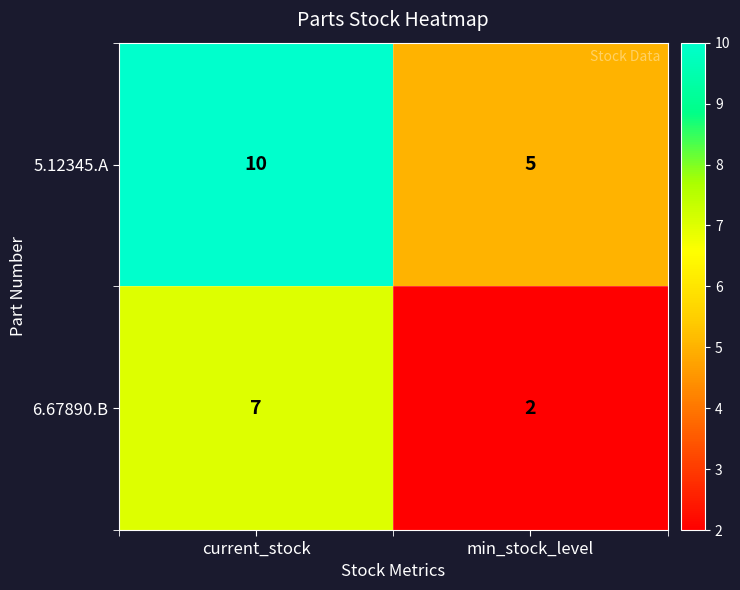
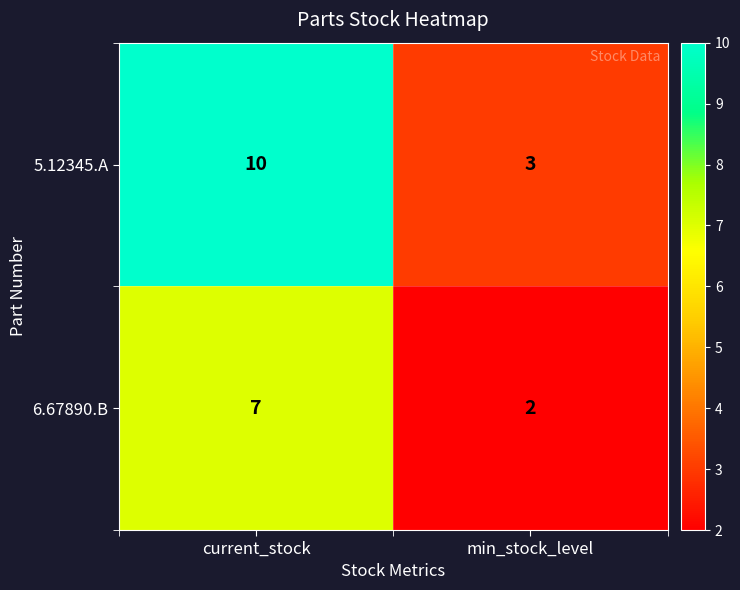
5.12345.A, min_stock_level: 5 -> 3
